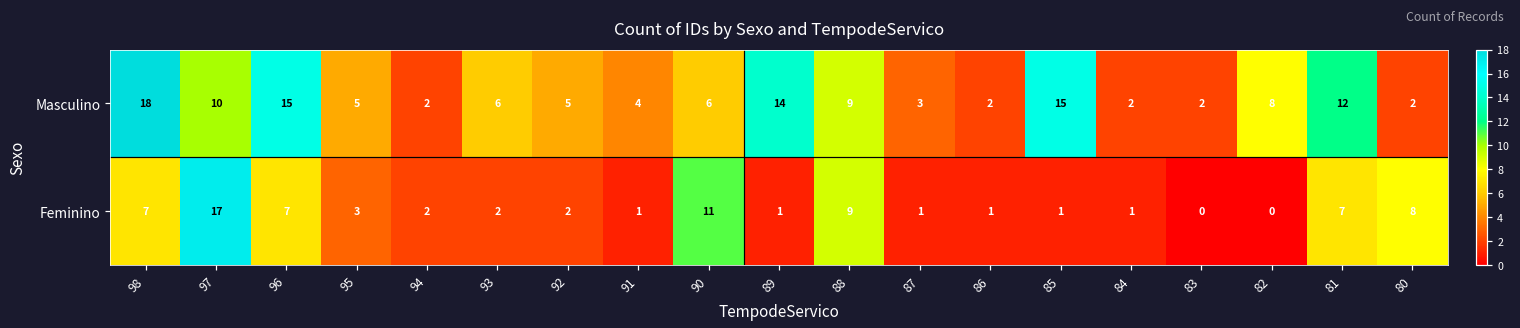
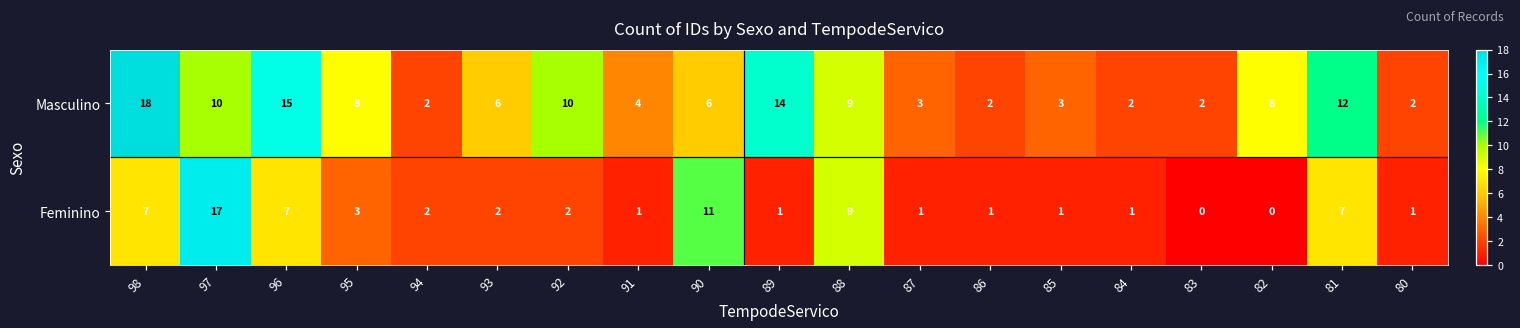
Masculino, 95: 5 -> 8
Masculino, 92: 5 -> 10
Masculino, 85: 15 -> 3
Feminino, 80: 8 -> 1
